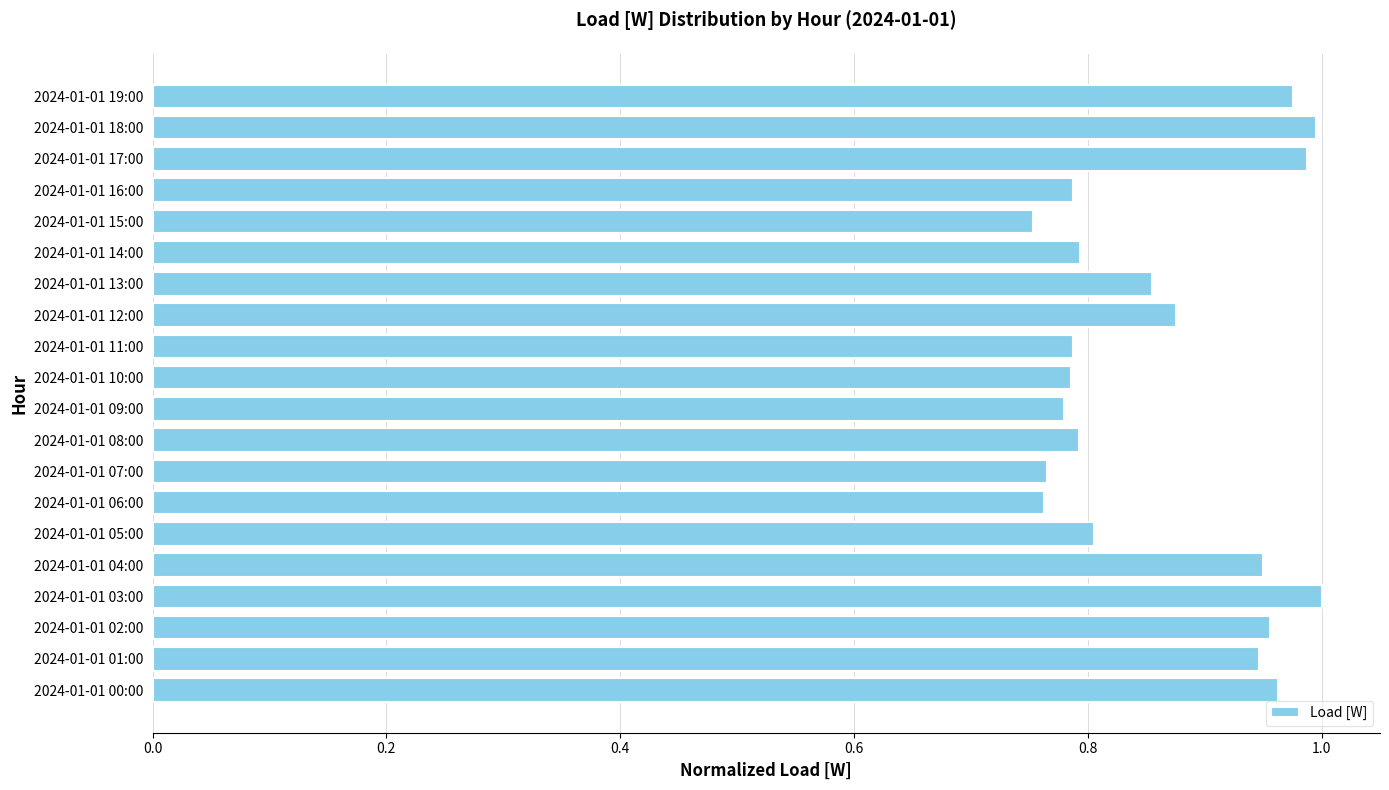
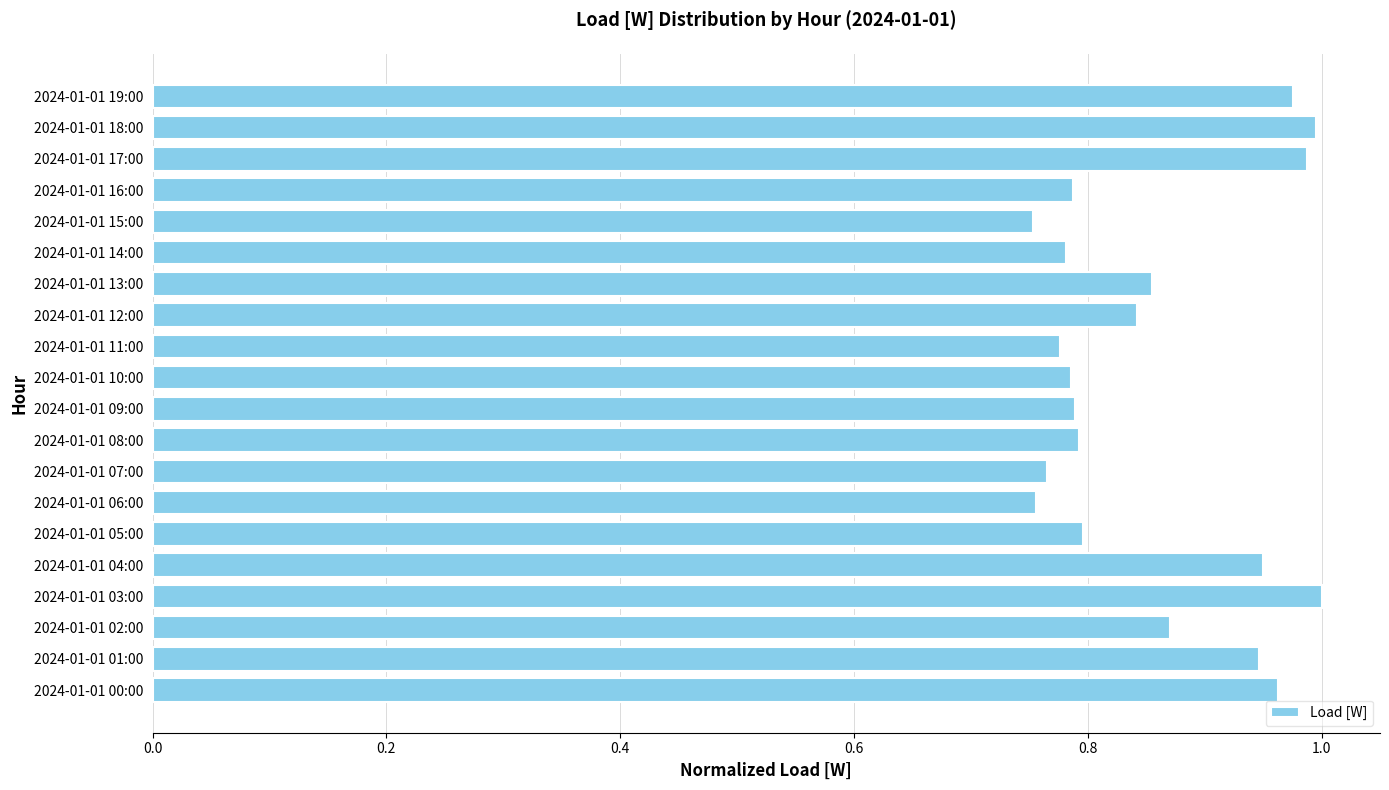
2024-01-01 14:00: 0.794 -> 0.781
2024-01-01 12:00: 0.876 -> 0.842
2024-01-01 11:00: 0.787 -> 0.776
2024-01-01 09:00: 0.780 -> 0.789
2024-01-01 06:00: 0.763 -> 0.756
2024-01-01 05:00: 0.805 -> 0.796
2024-01-01 02:00: 0.956 -> 0.870
